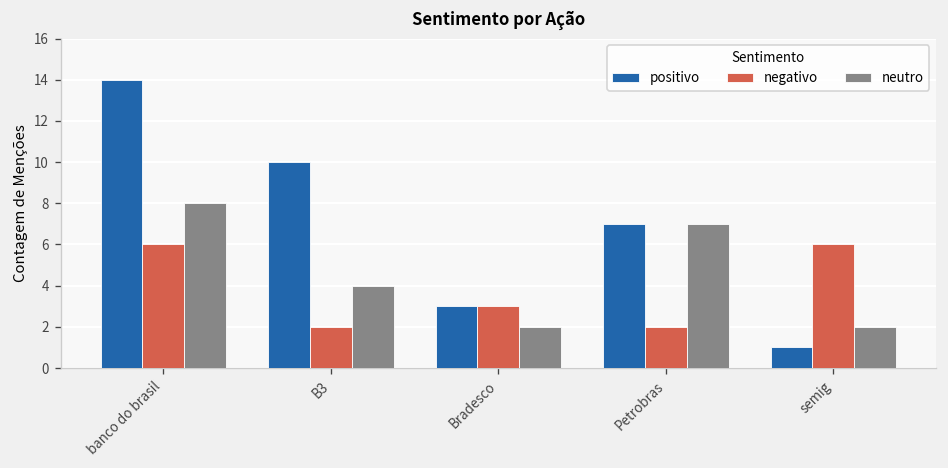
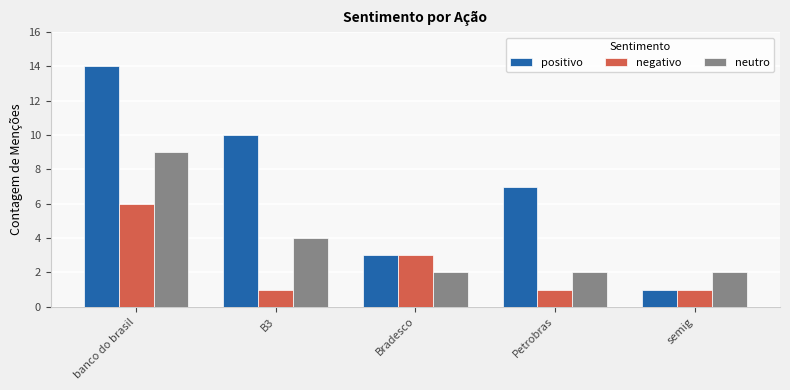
neutro, banco do brasil: 8 -> 9
negativo, B3: 2 -> 1
negativo, Petrobras: 2 -> 1
neutro, Petrobras: 7 -> 2
negativo, semig: 6 -> 1
